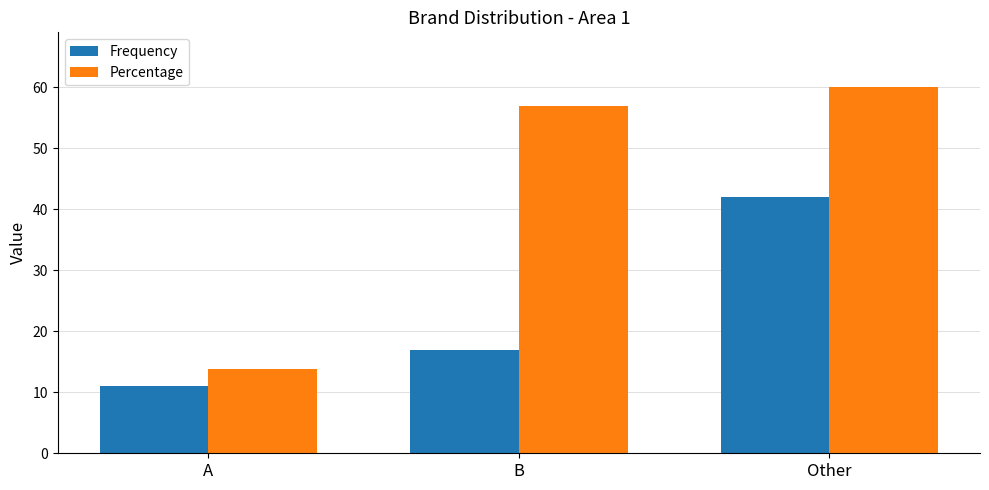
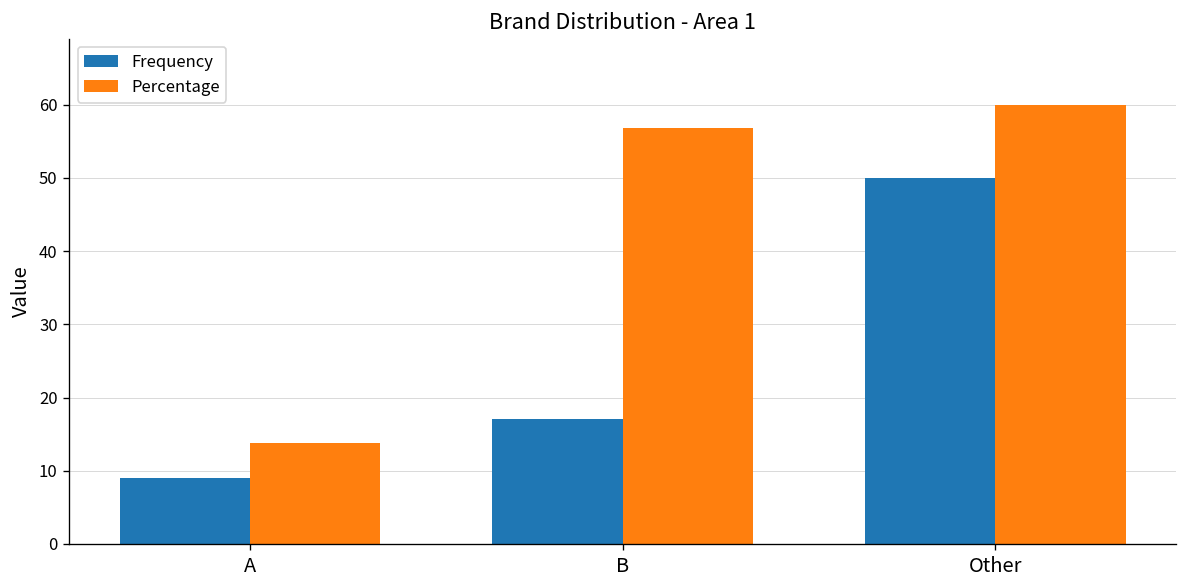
Frequency, A: 11 -> 9
Frequency, Other: 42 -> 50
